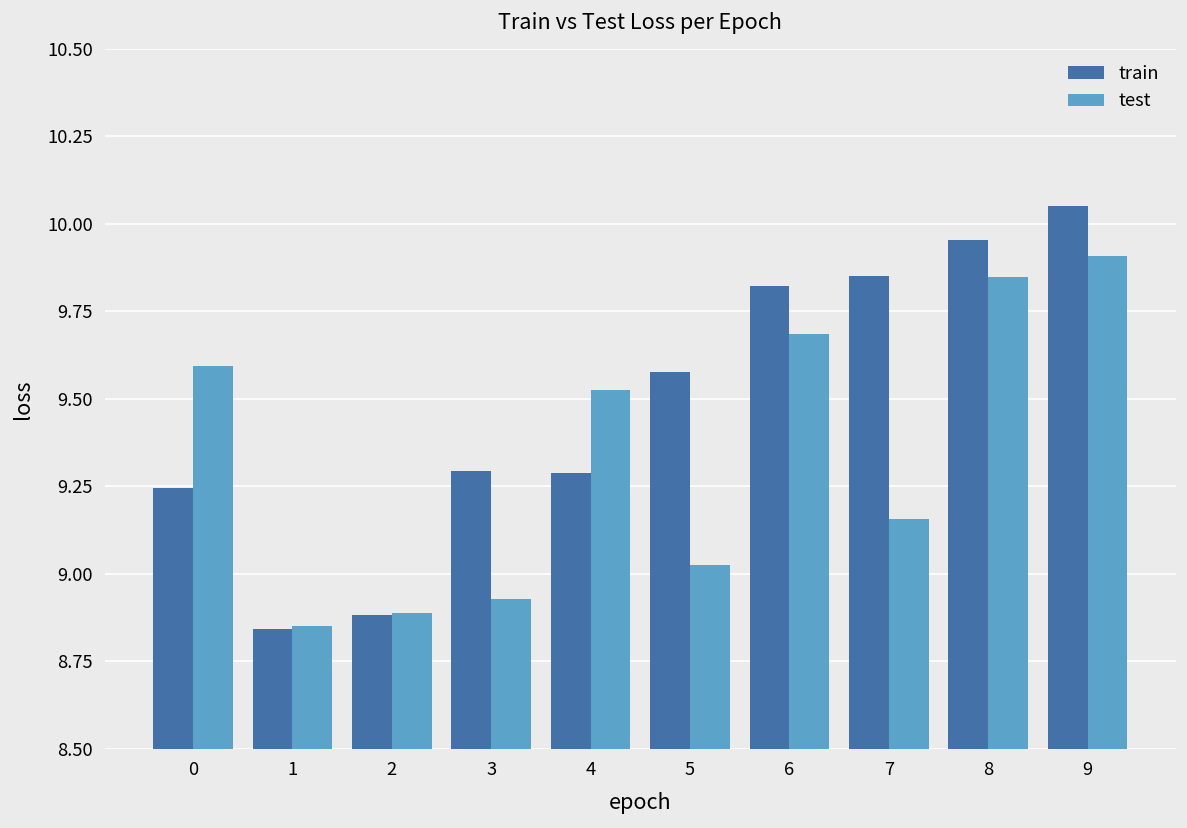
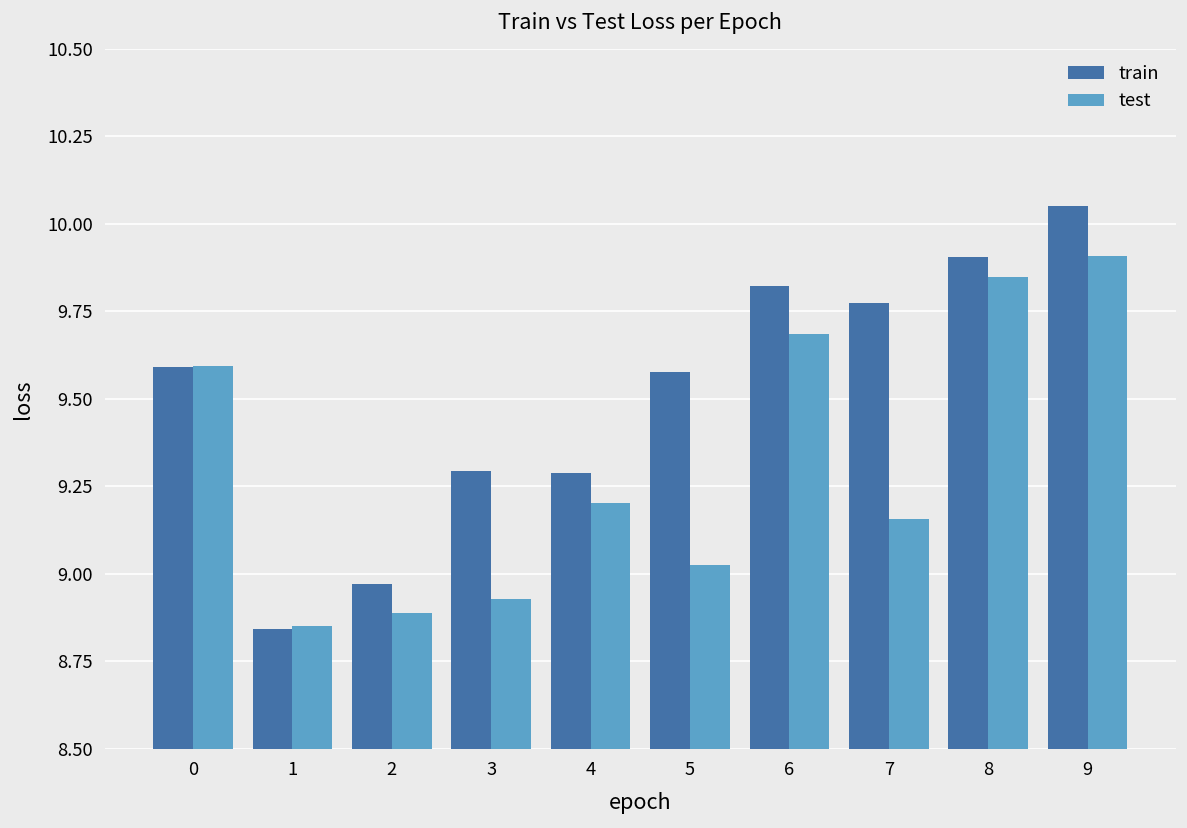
train, 0: 9.24 -> 9.59
train, 2: 8.88 -> 8.97
test, 4: 9.53 -> 9.20
train, 7: 9.85 -> 9.77
train, 8: 9.95 -> 9.91
